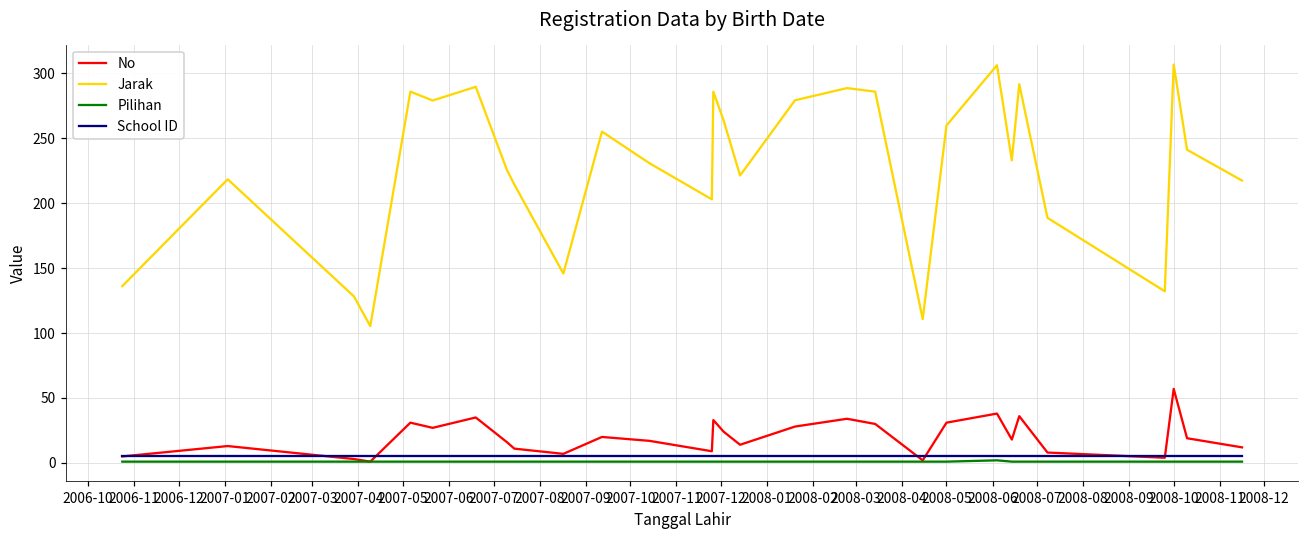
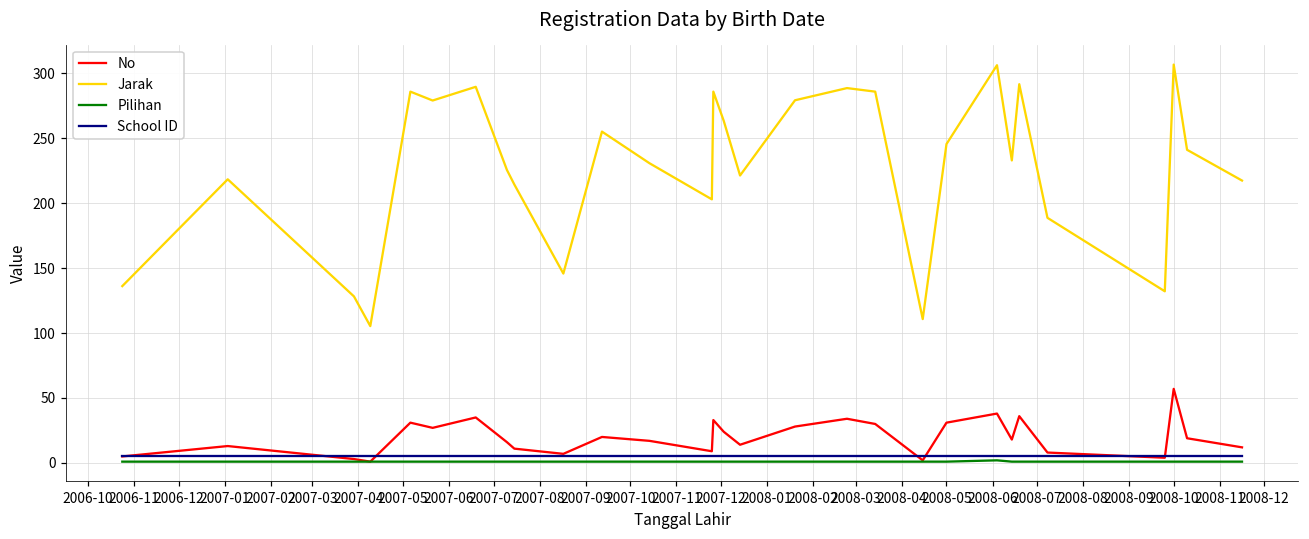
Jarak, 2008-05: 260 -> 245
